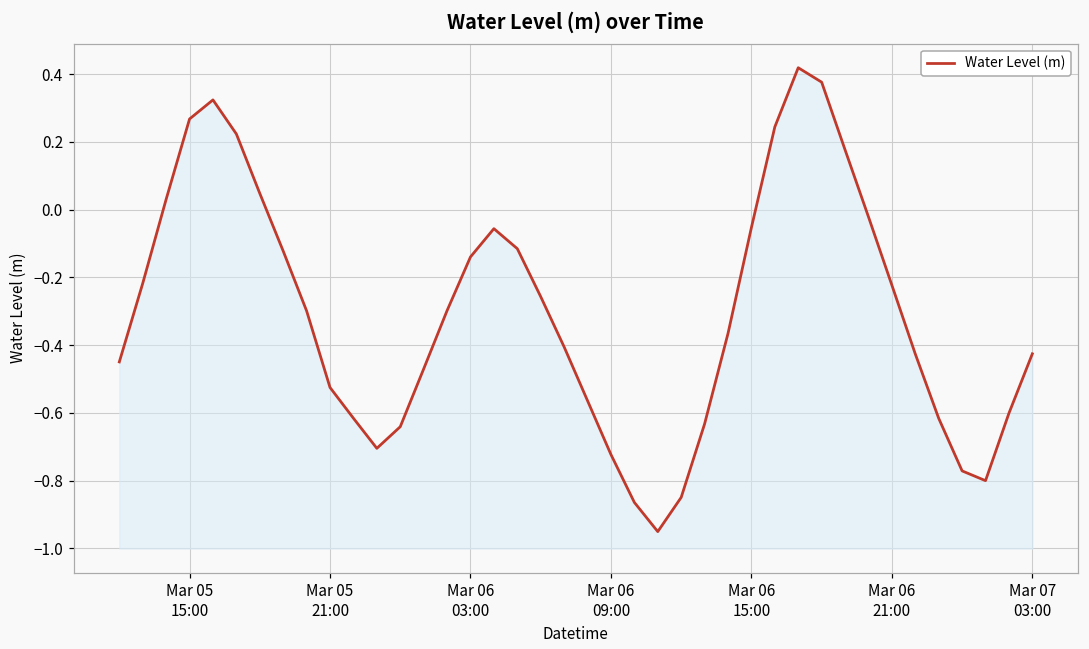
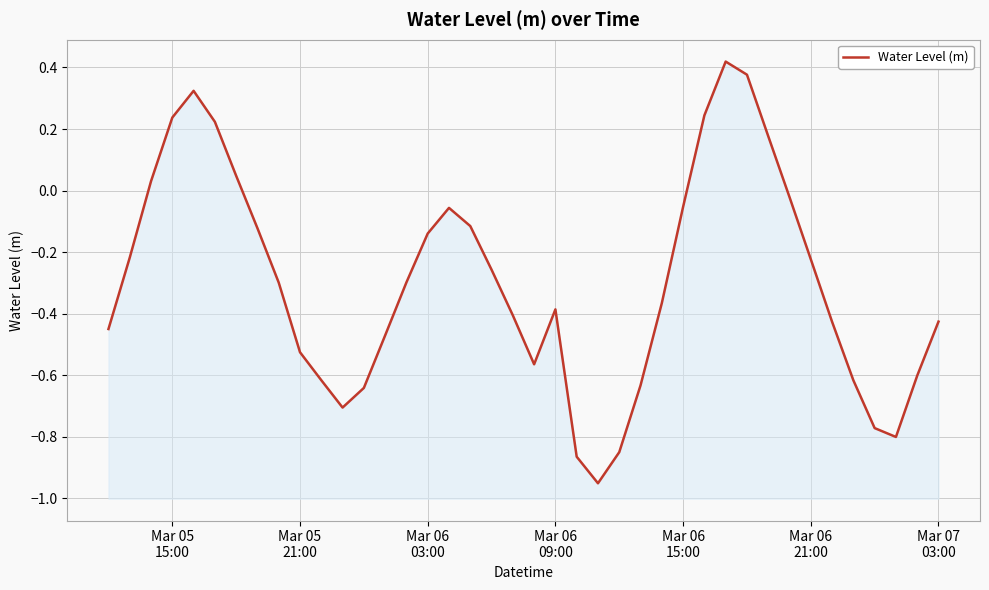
Mar 05 15:00: 0.27 -> 0.24
Mar 06 09:00: -0.72 -> -0.39
